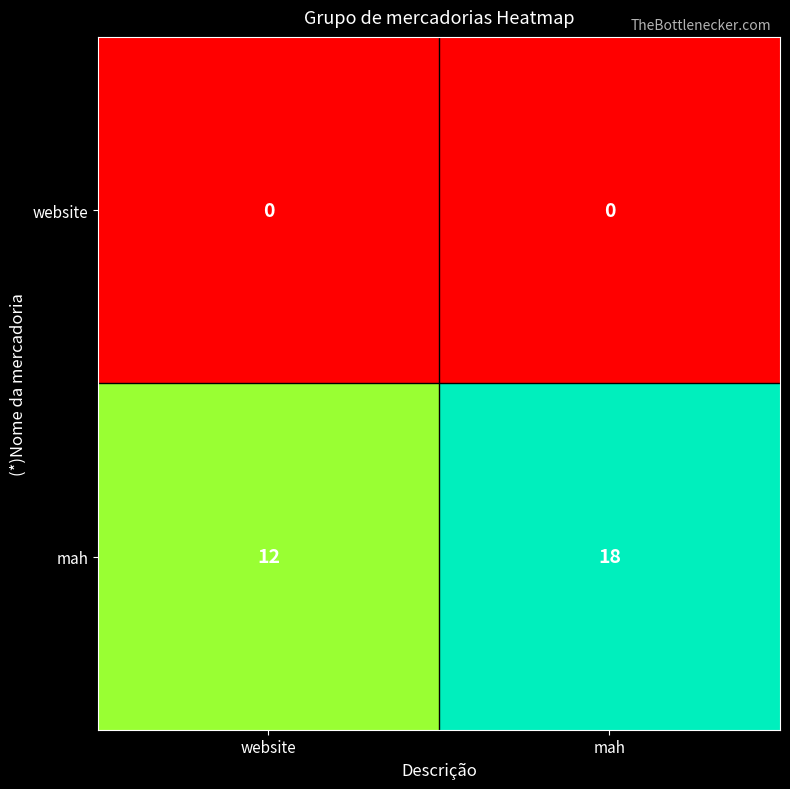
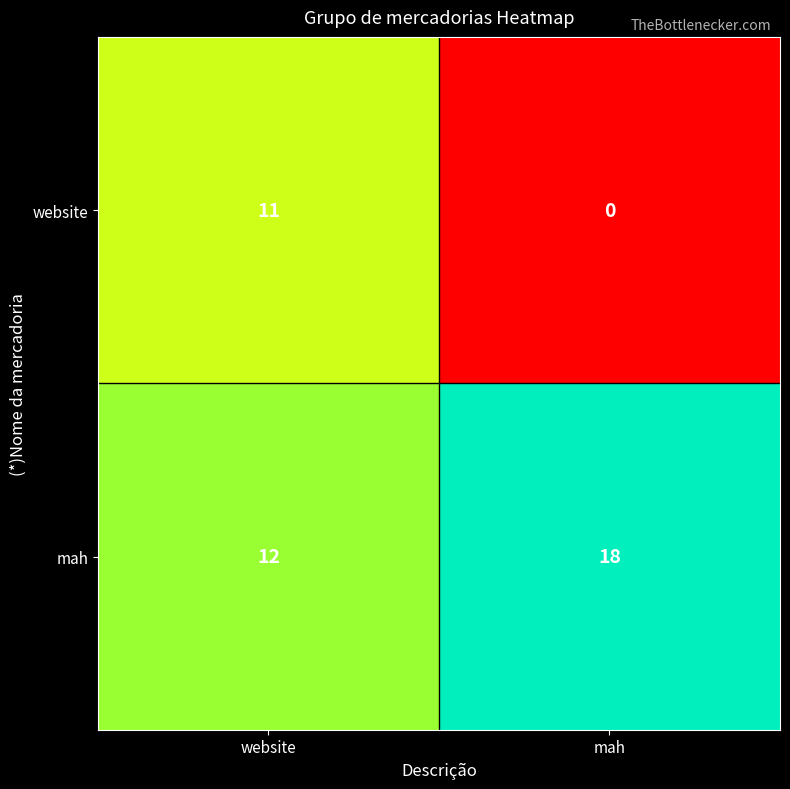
website, website: 0 -> 11
